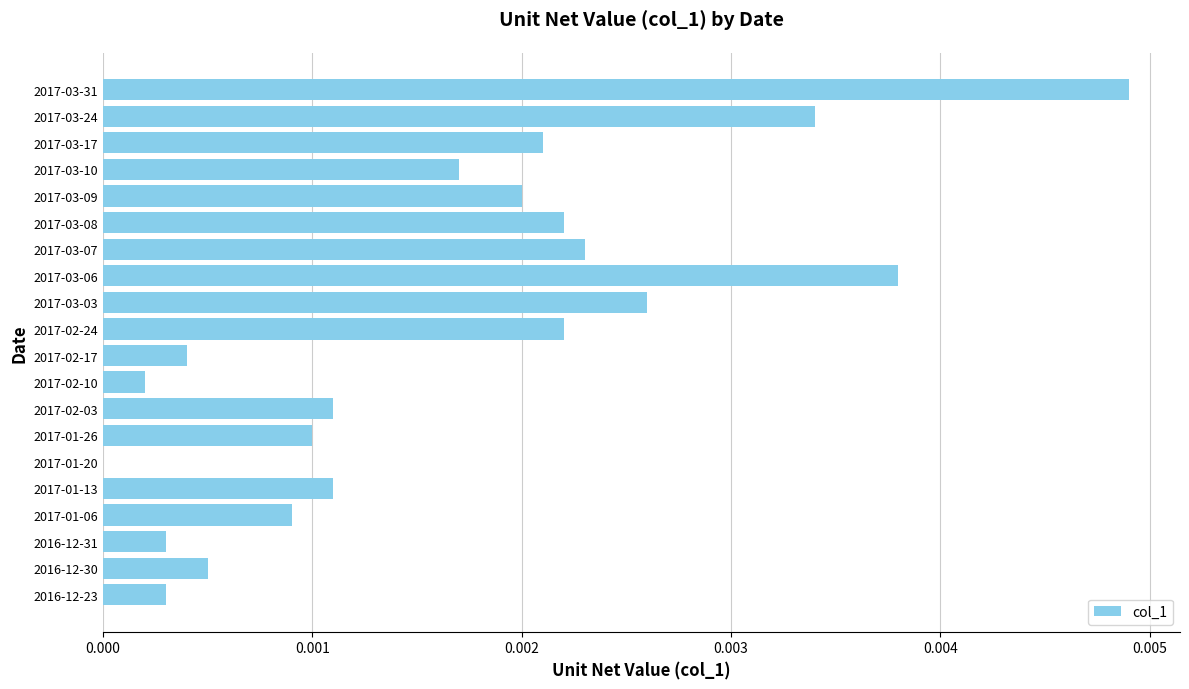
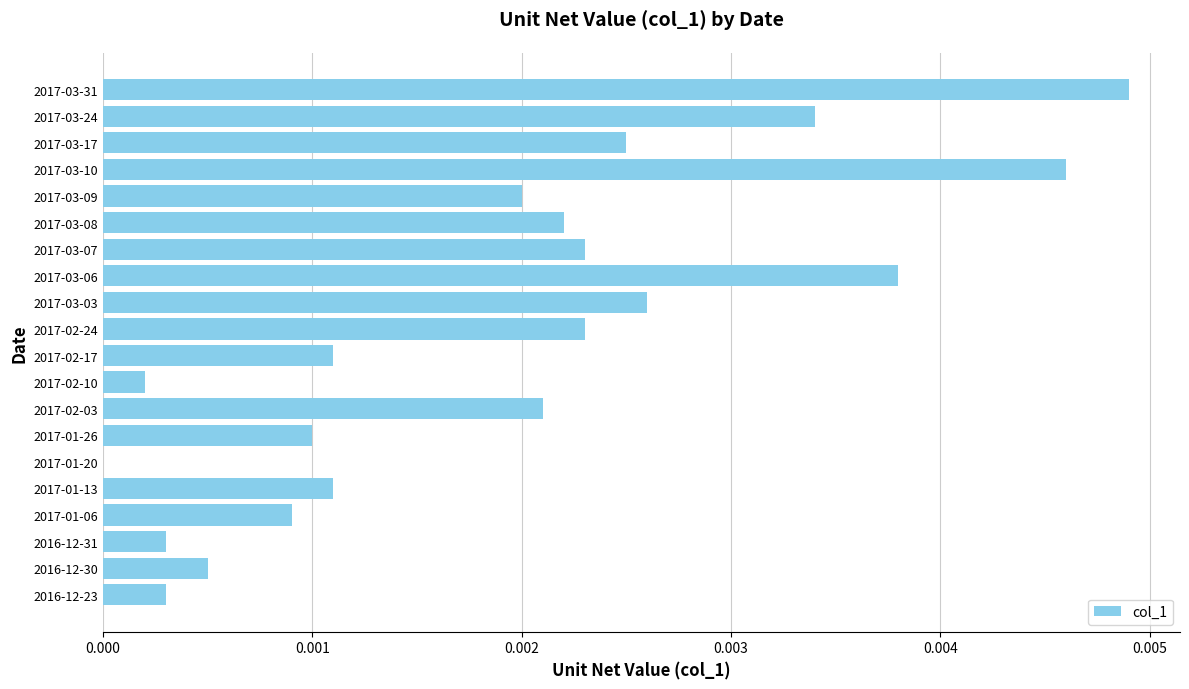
2017-03-17: 0.00210 -> 0.00250
2017-03-10: 0.00170 -> 0.00460
2017-02-24: 0.00220 -> 0.00230
2017-02-17: 0.00040 -> 0.00110
2017-02-03: 0.00110 -> 0.00210
